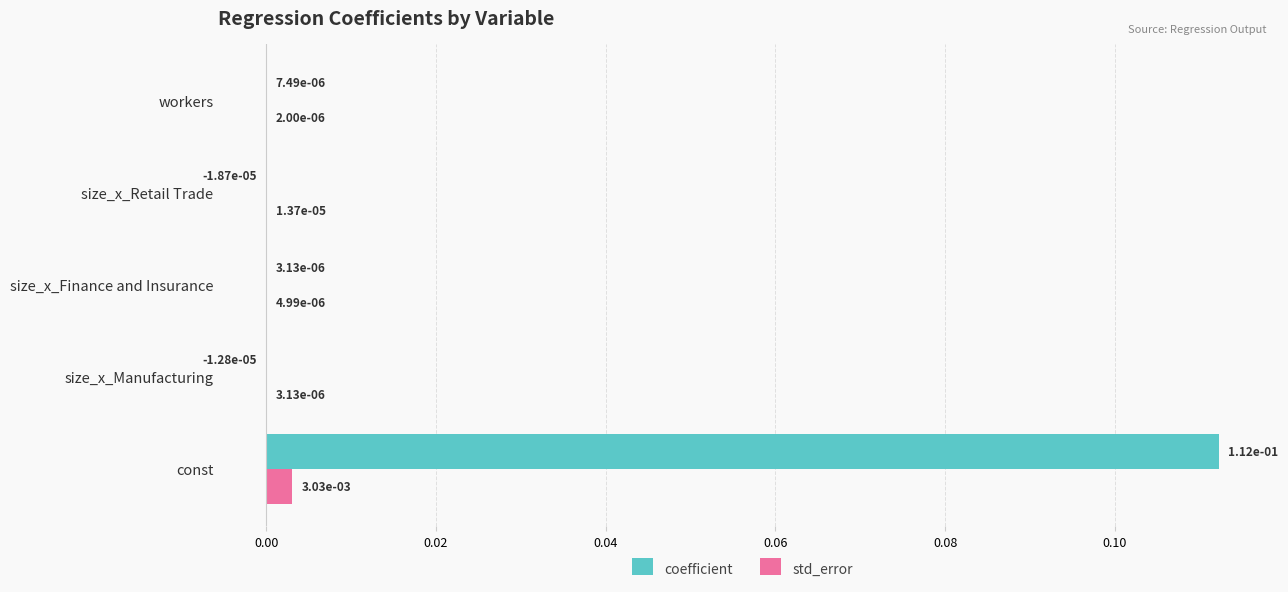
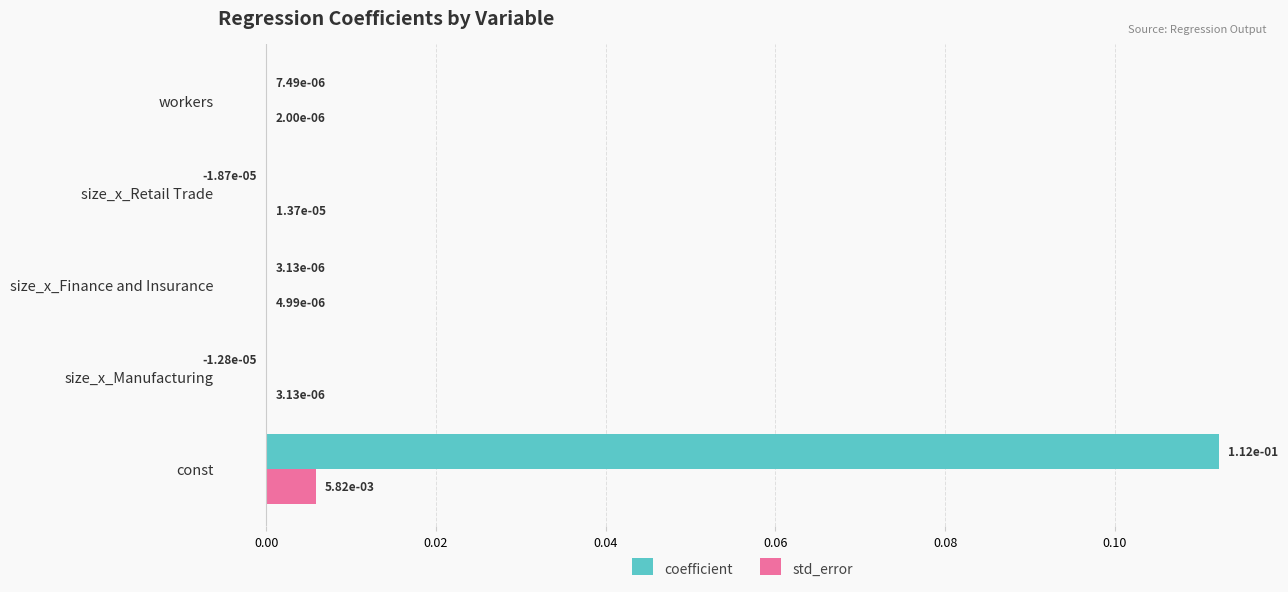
std_error, const: 3.03e-03 -> 5.82e-03
